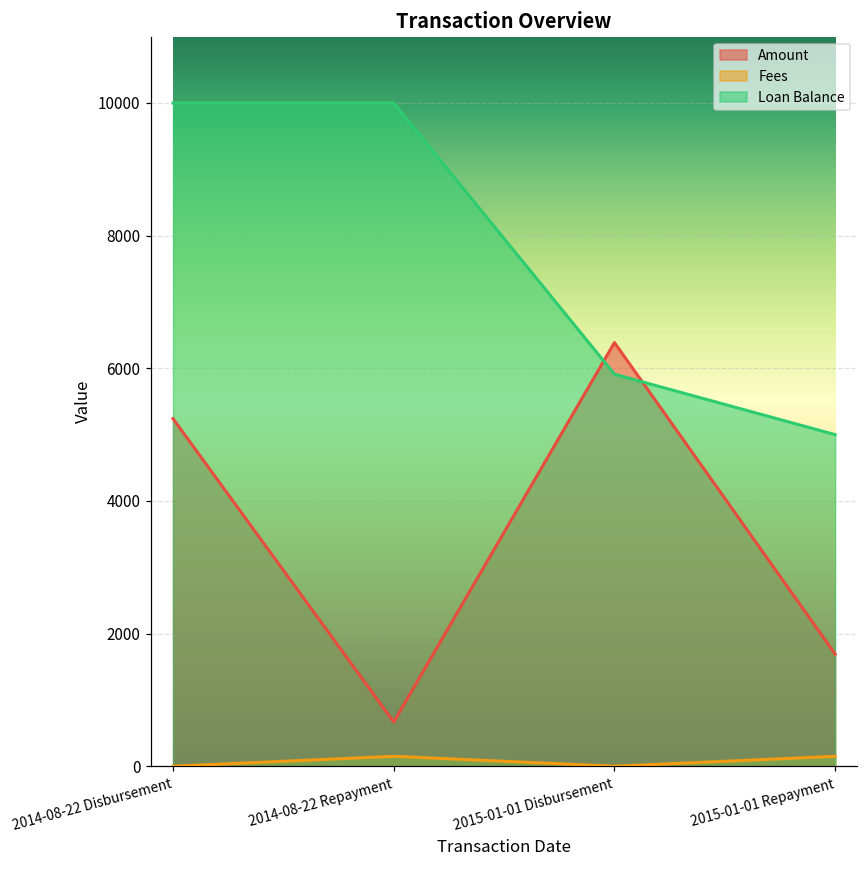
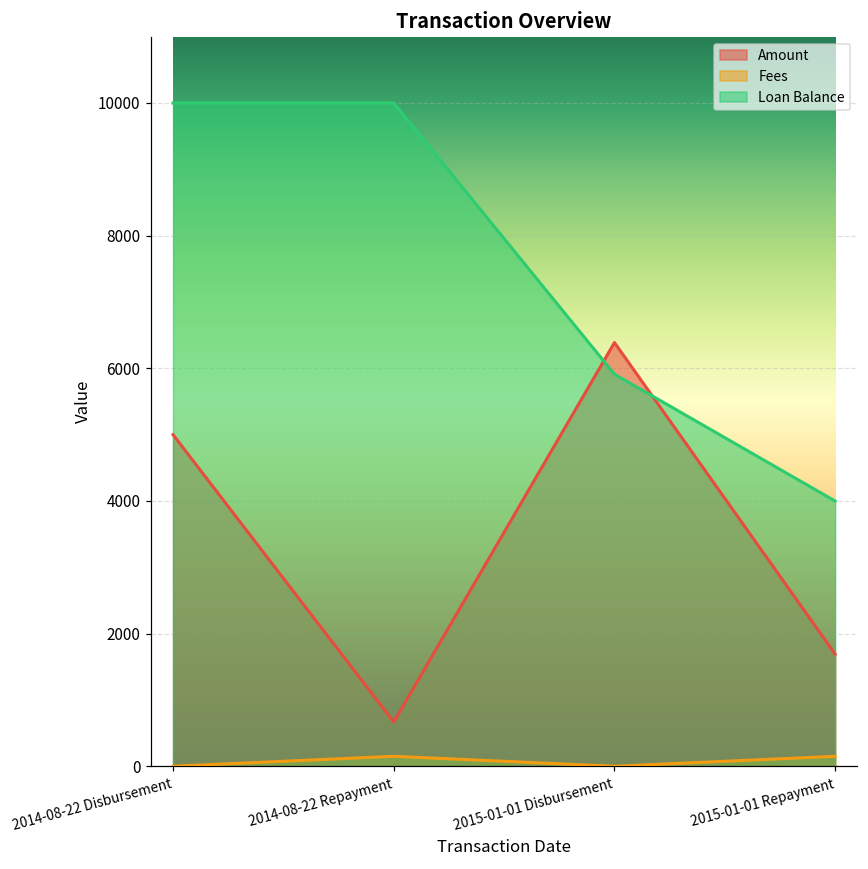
Amount, 2014-08-22 Disbursement: 5200 -> 5000
Loan Balance, 2015-01-01 Repayment: 5000 -> 4000
